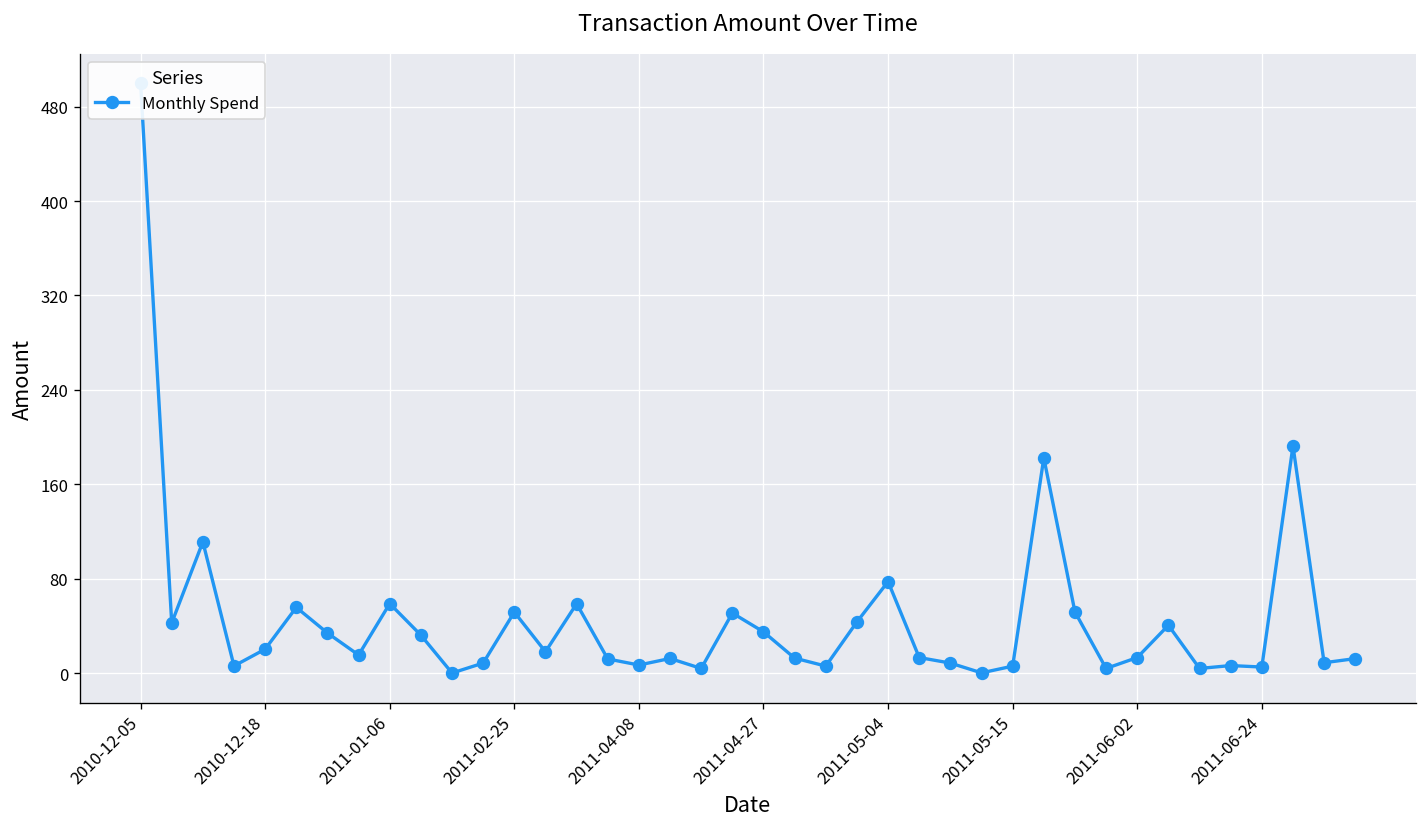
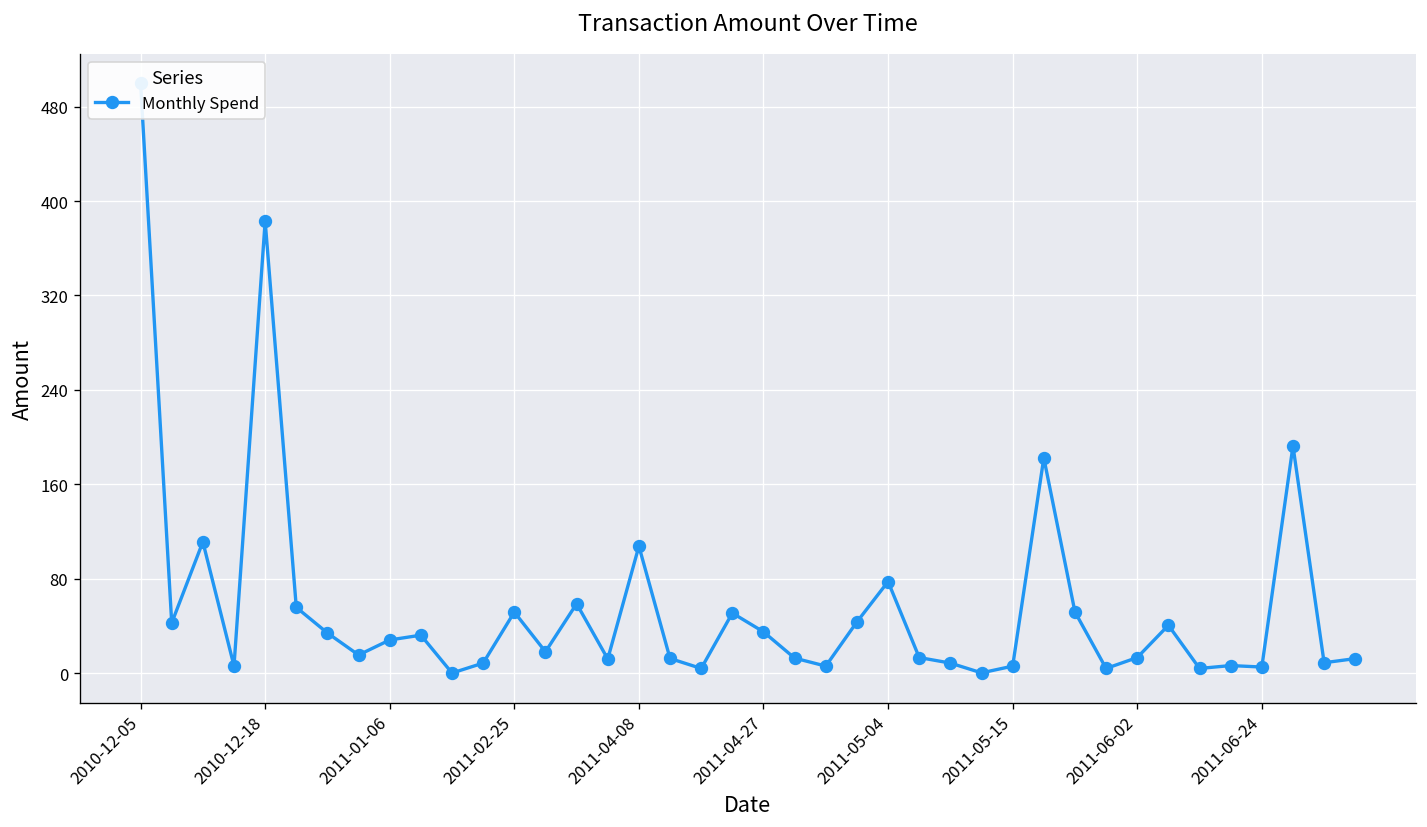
2010-12-18: 20 -> 380
2011-01-06: 60 -> 30
2011-04-08: 10 -> 110
